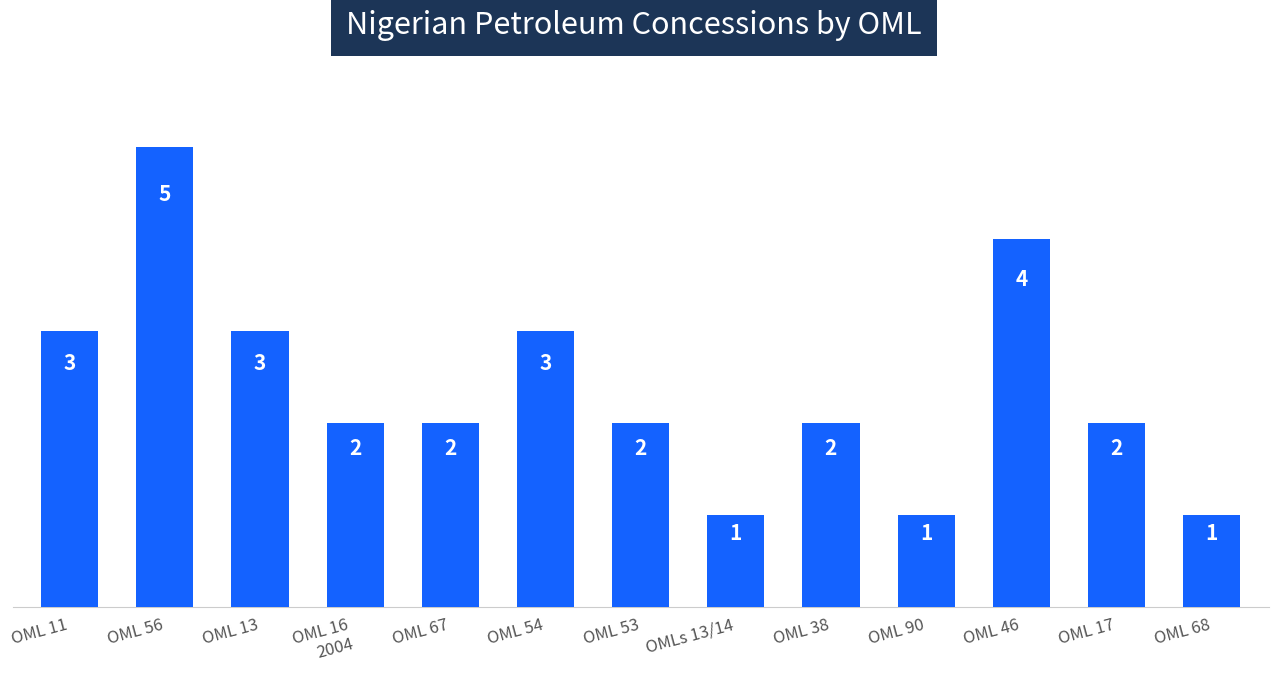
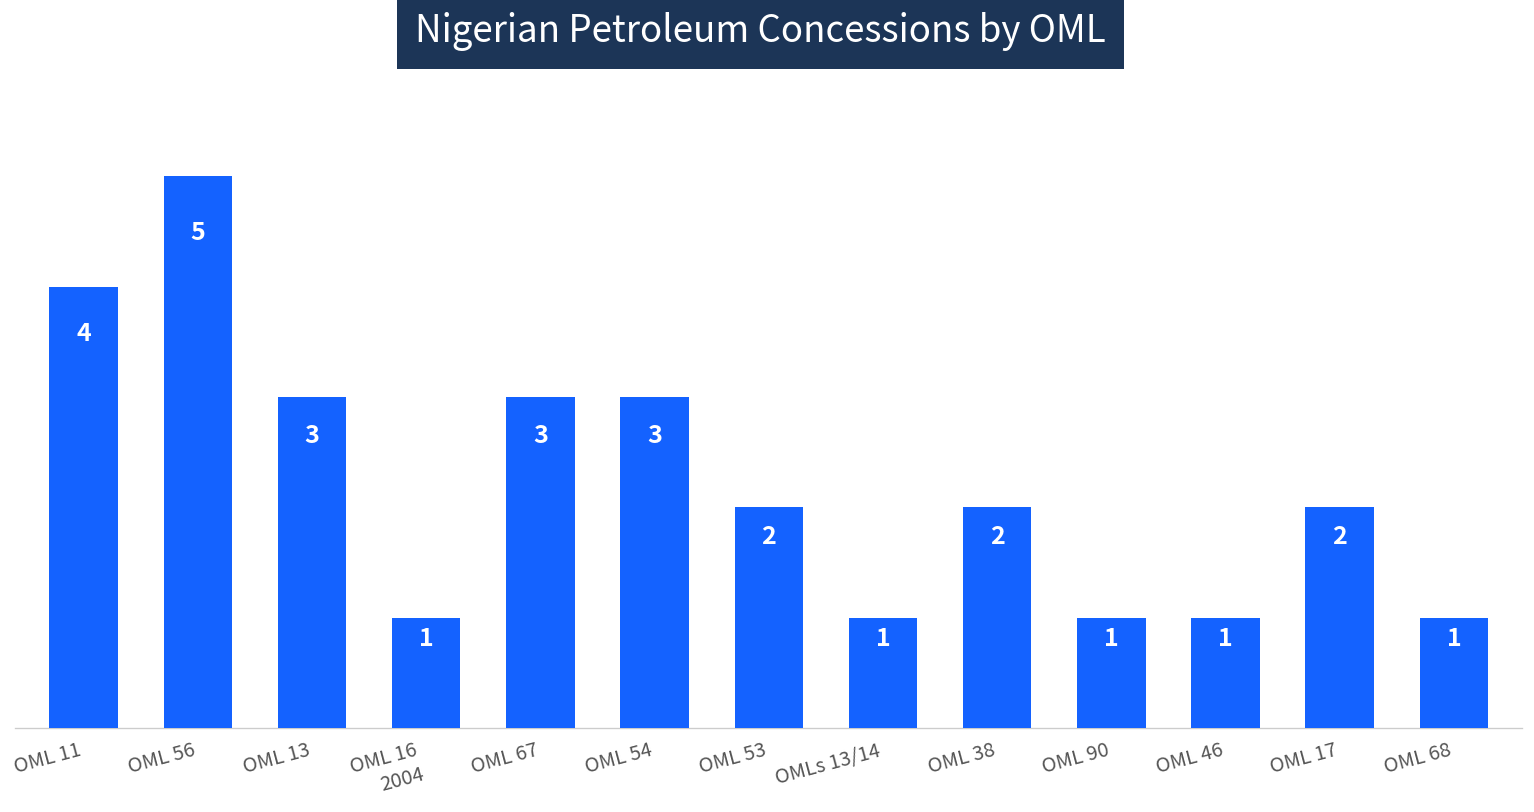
OML 11: 3 -> 4
OML 16 2004: 2 -> 1
OML 67: 2 -> 3
OML 46: 4 -> 1
